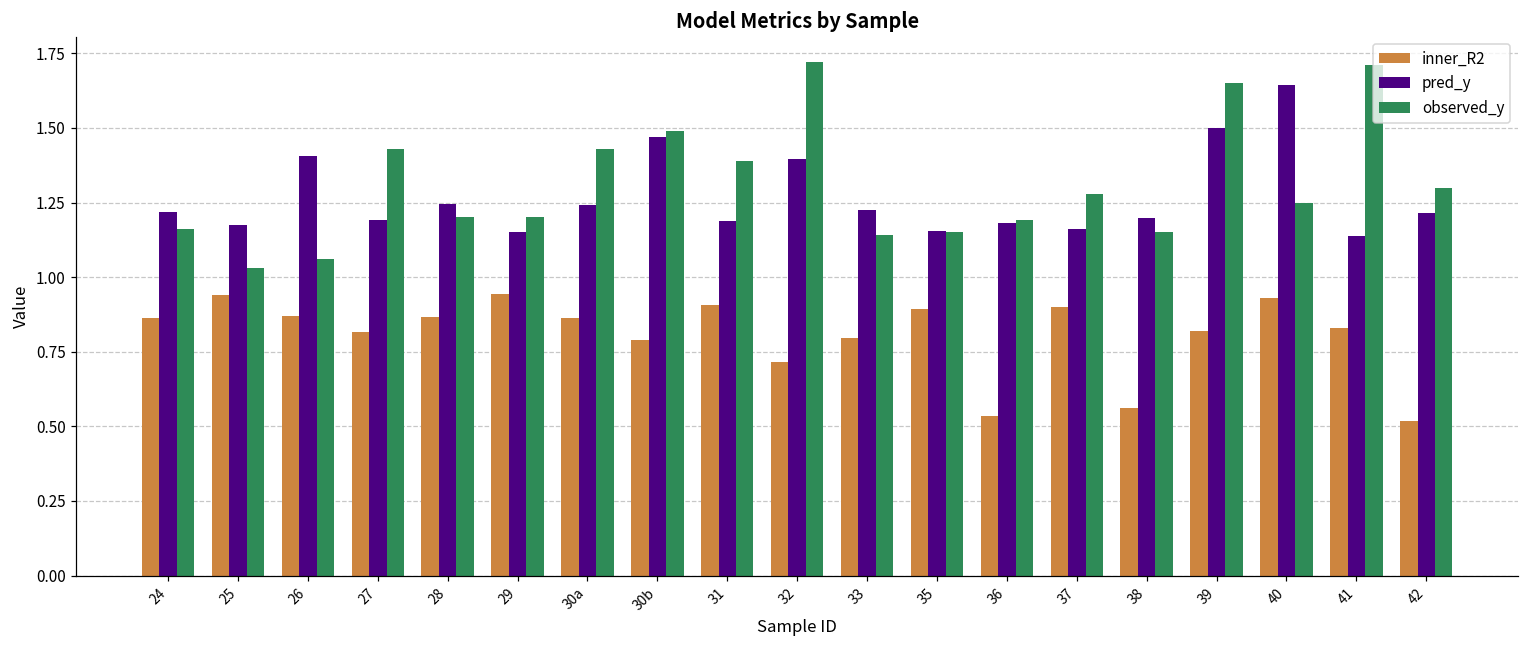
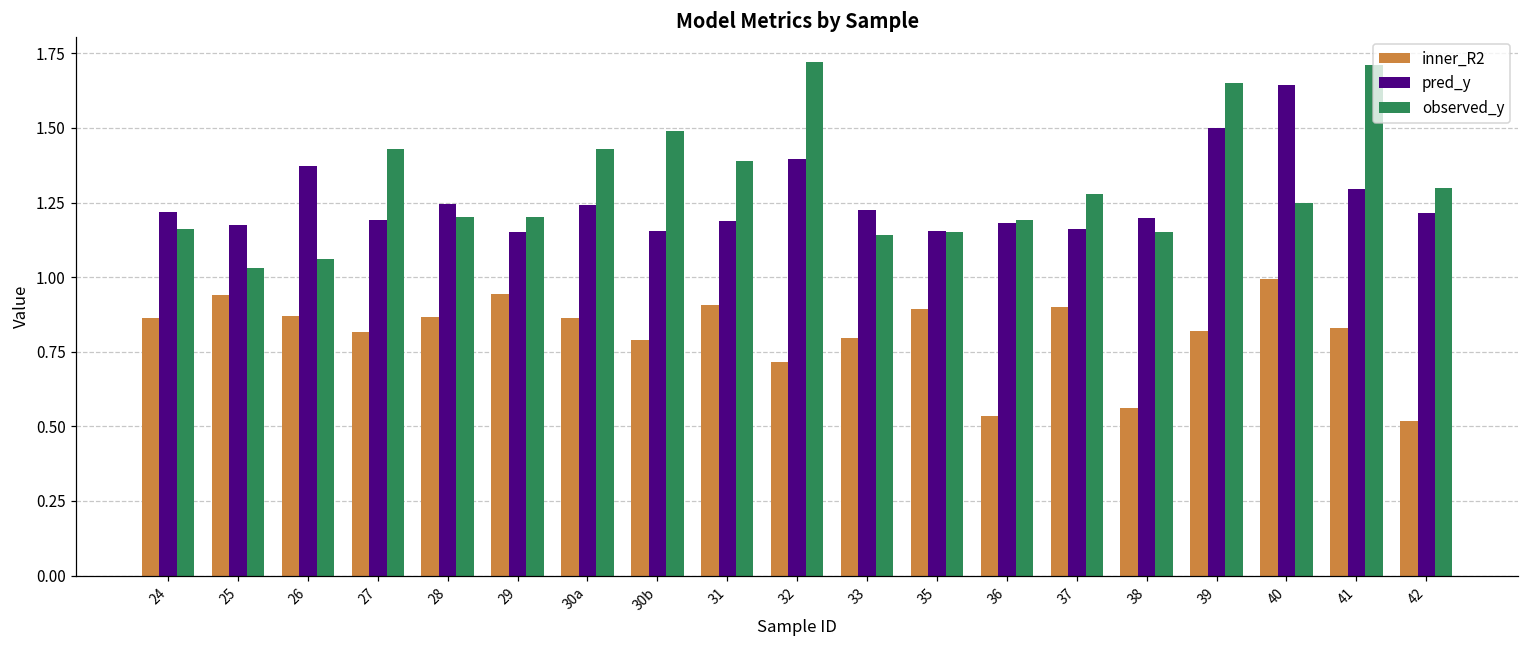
pred_y, 26: 1.41 -> 1.37
pred_y, 30b: 1.47 -> 1.15
inner_R2, 40: 0.93 -> 0.99
pred_y, 41: 1.14 -> 1.30
